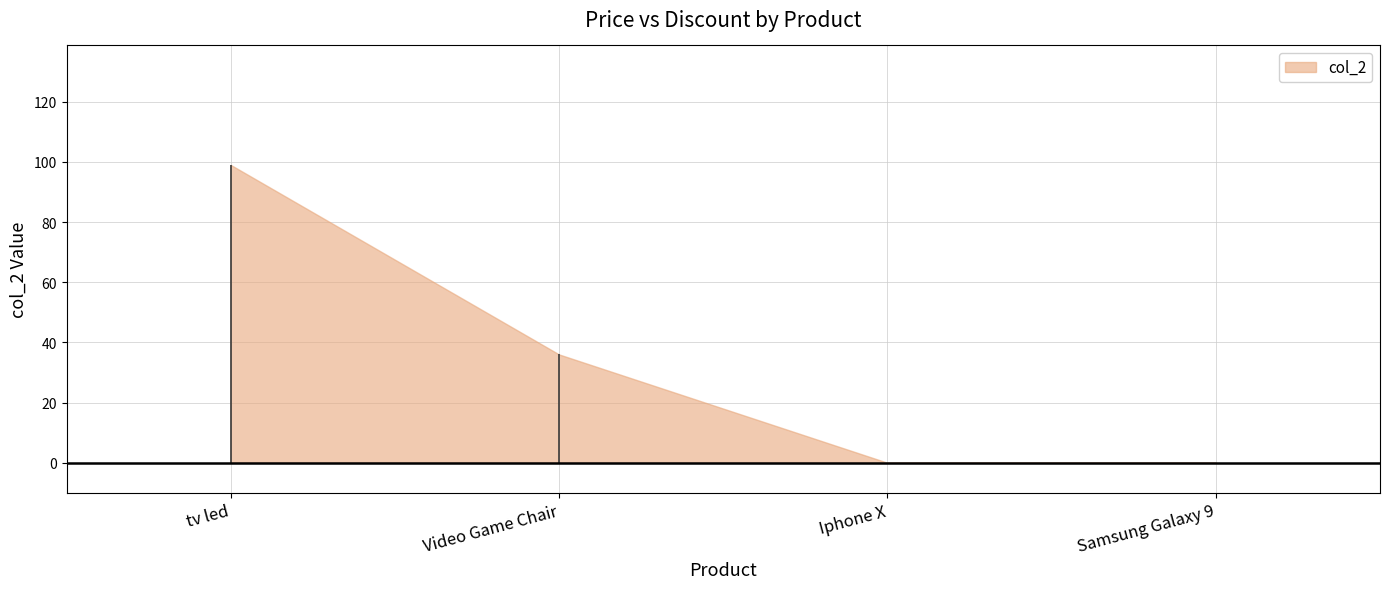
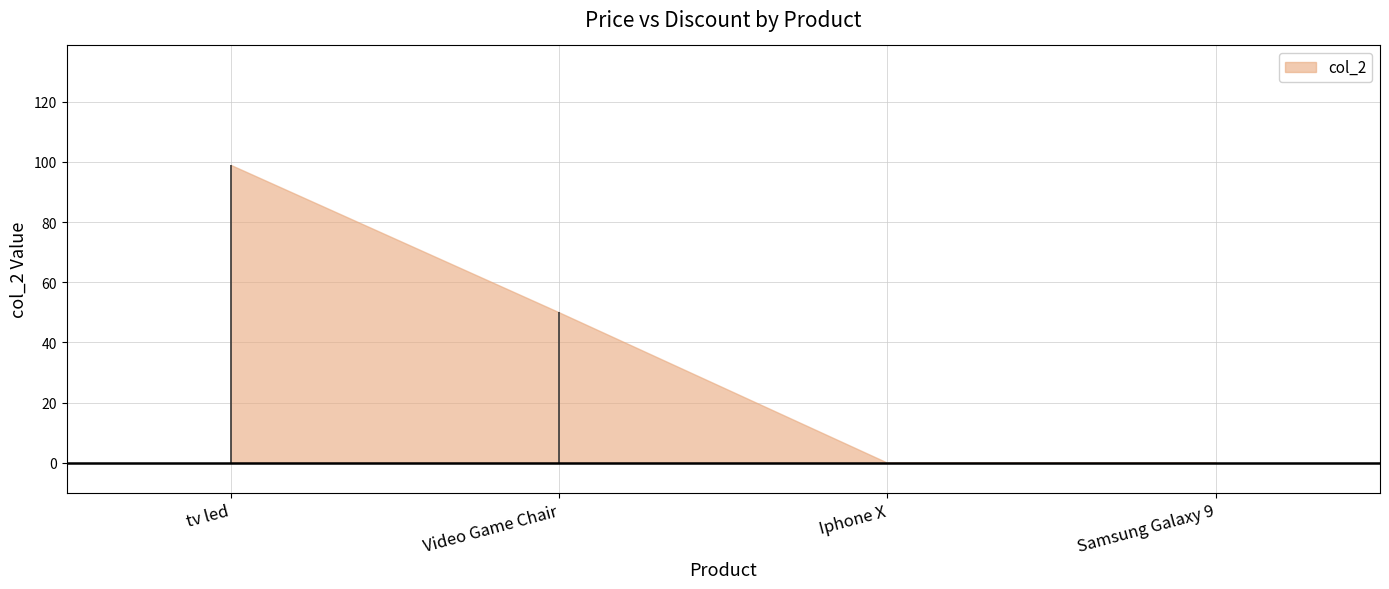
Video Game Chair: 36 -> 50
